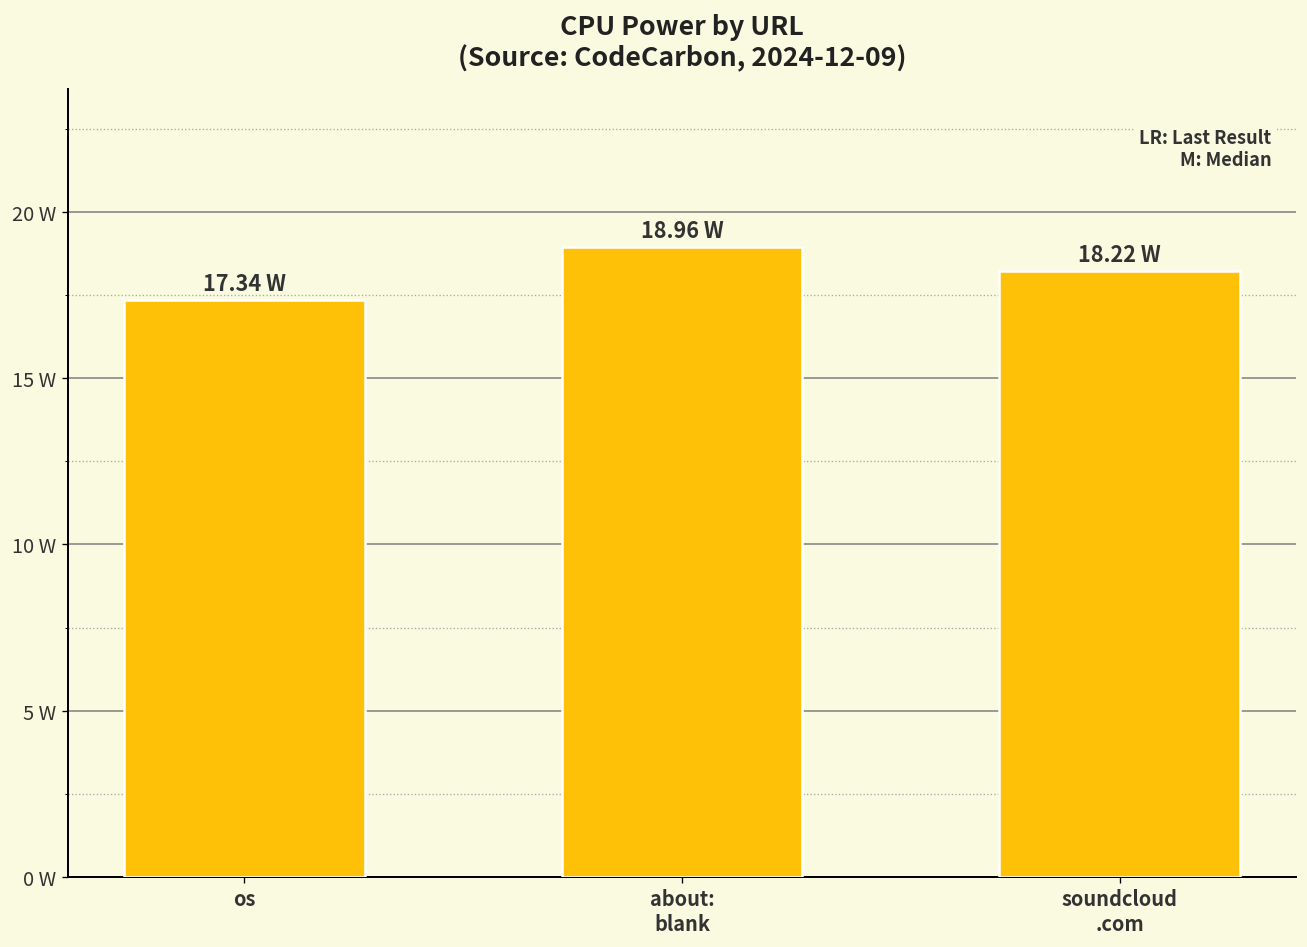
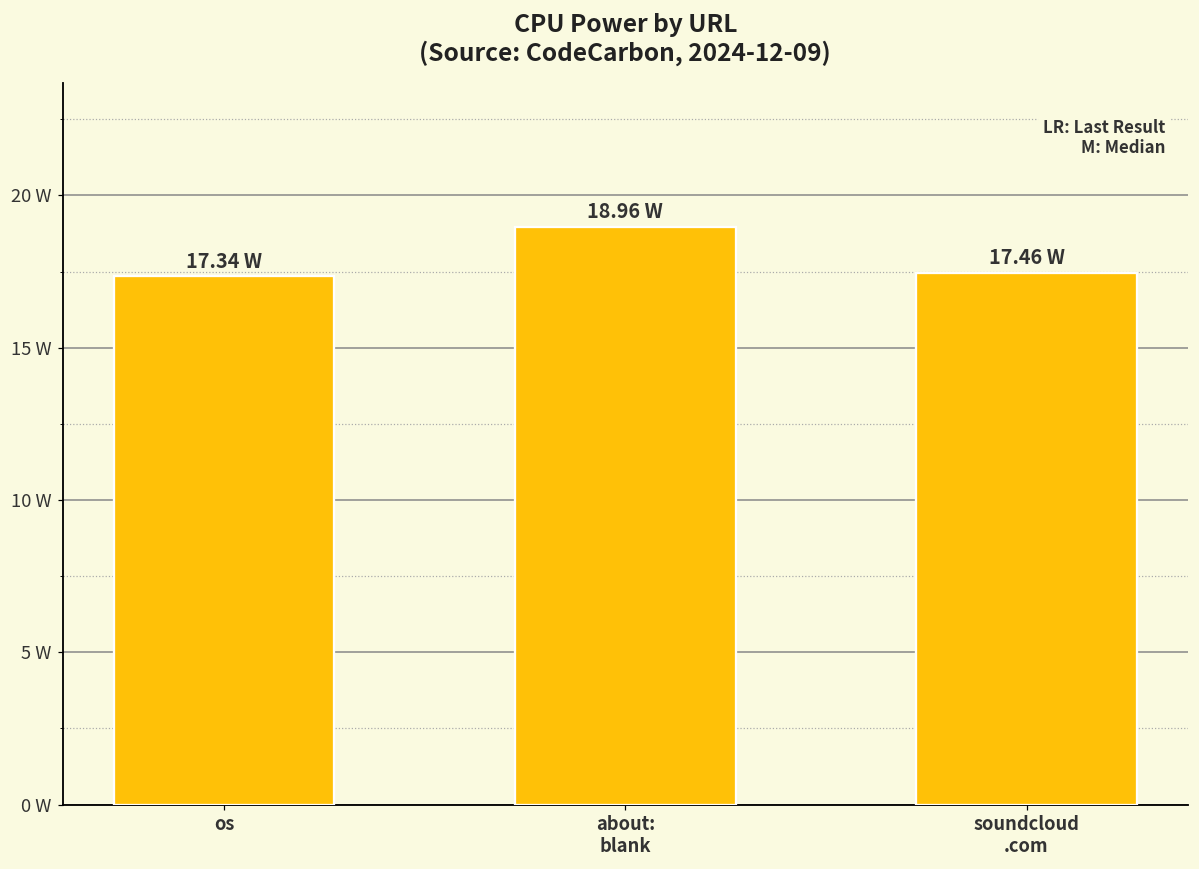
soundcloud .com: 18.22 -> 17.46
